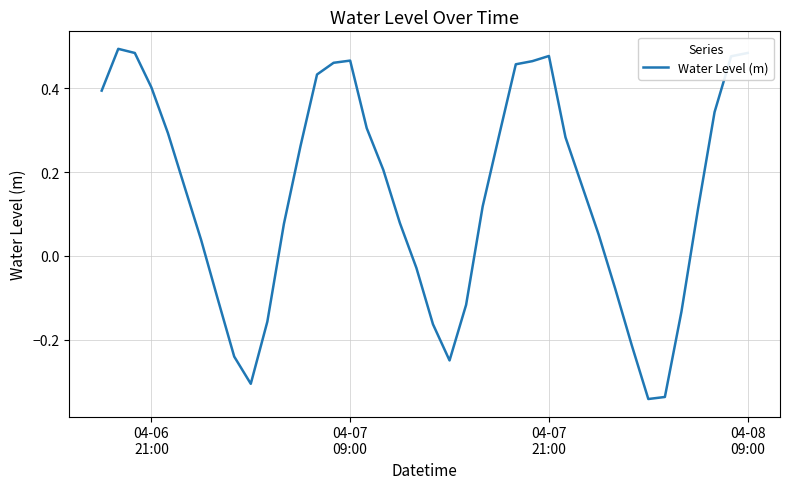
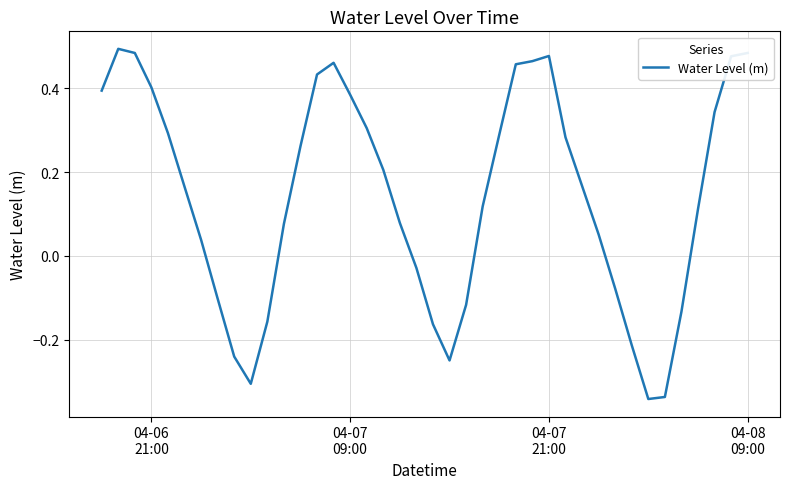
04-07 09:00: 0.47 -> 0.38
